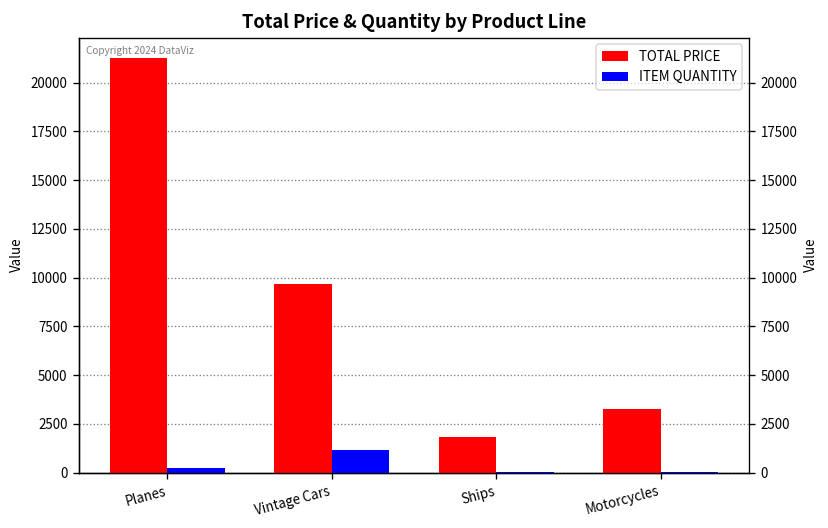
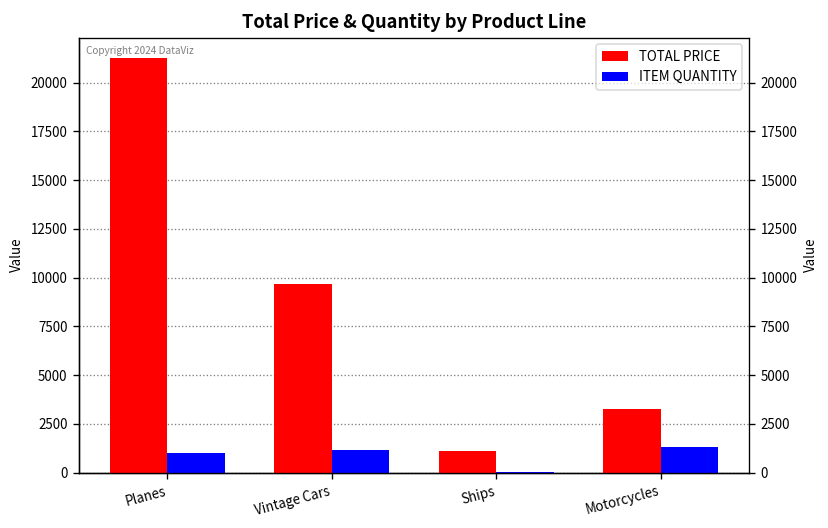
ITEM QUANTITY, Planes: 200 -> 1000
TOTAL PRICE, Ships: 1800 -> 1100
ITEM QUANTITY, Motorcycles: 0 -> 1300
